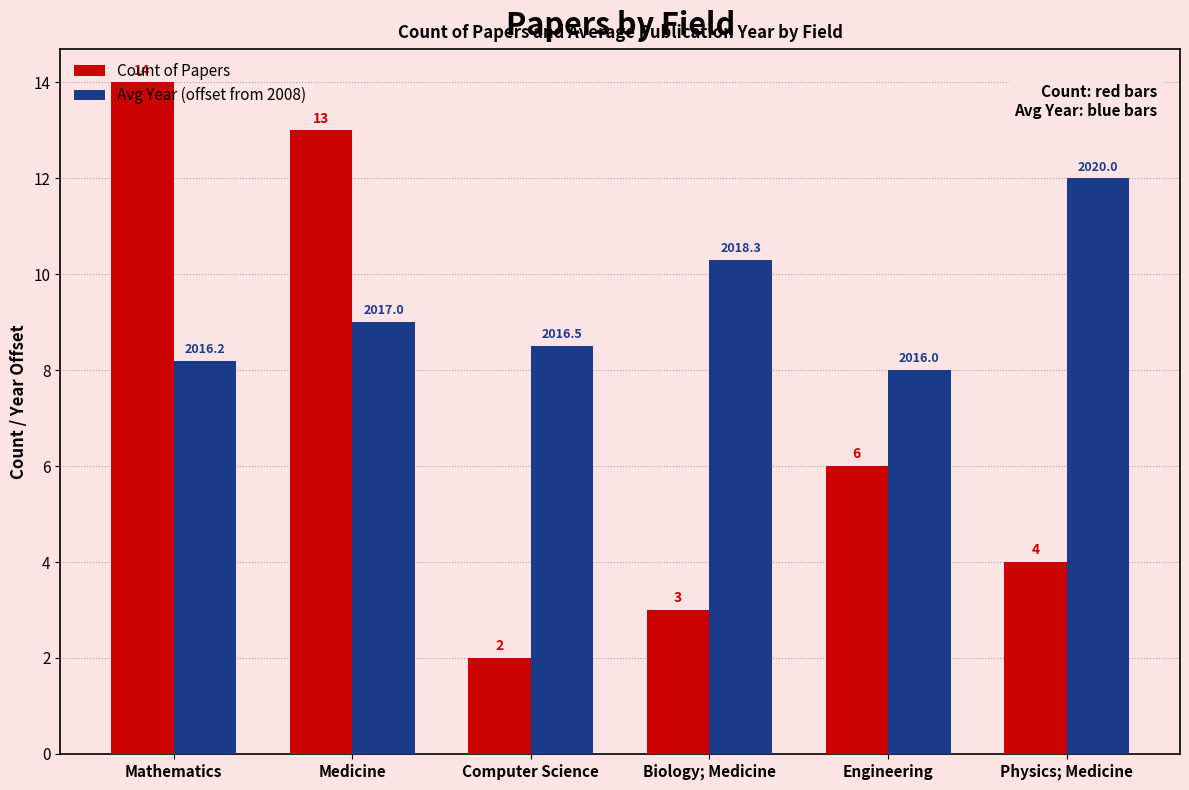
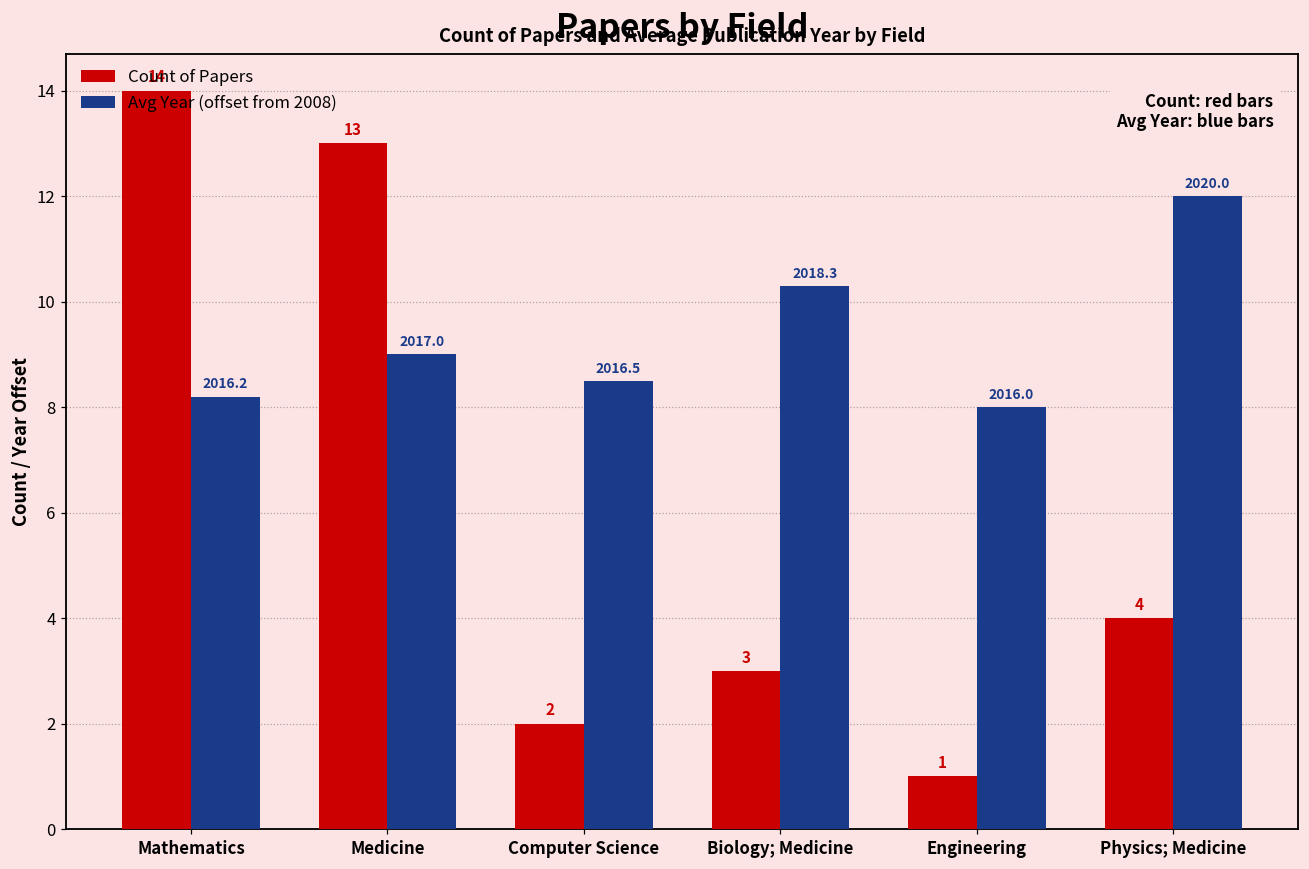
Count of Papers, Engineering: 6 -> 1
